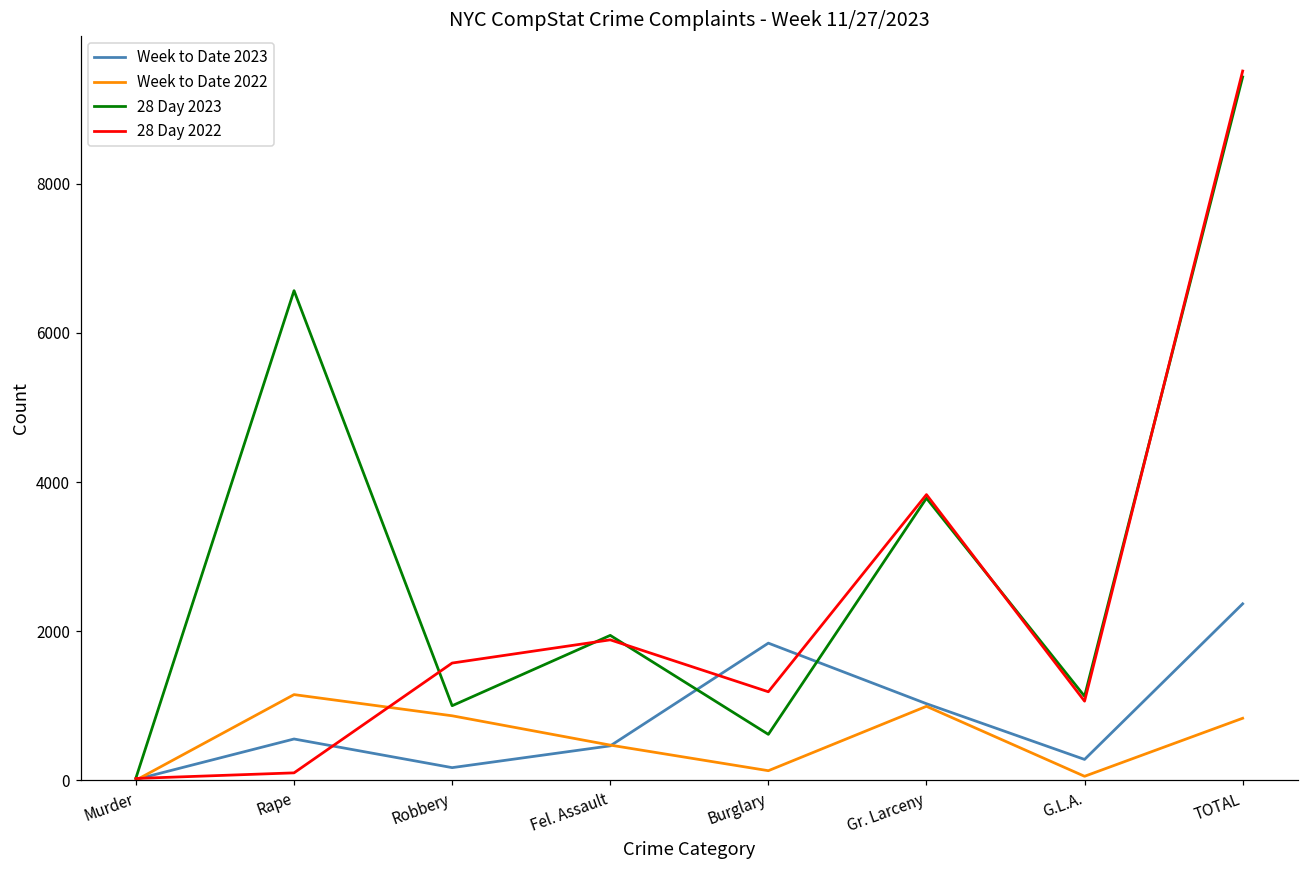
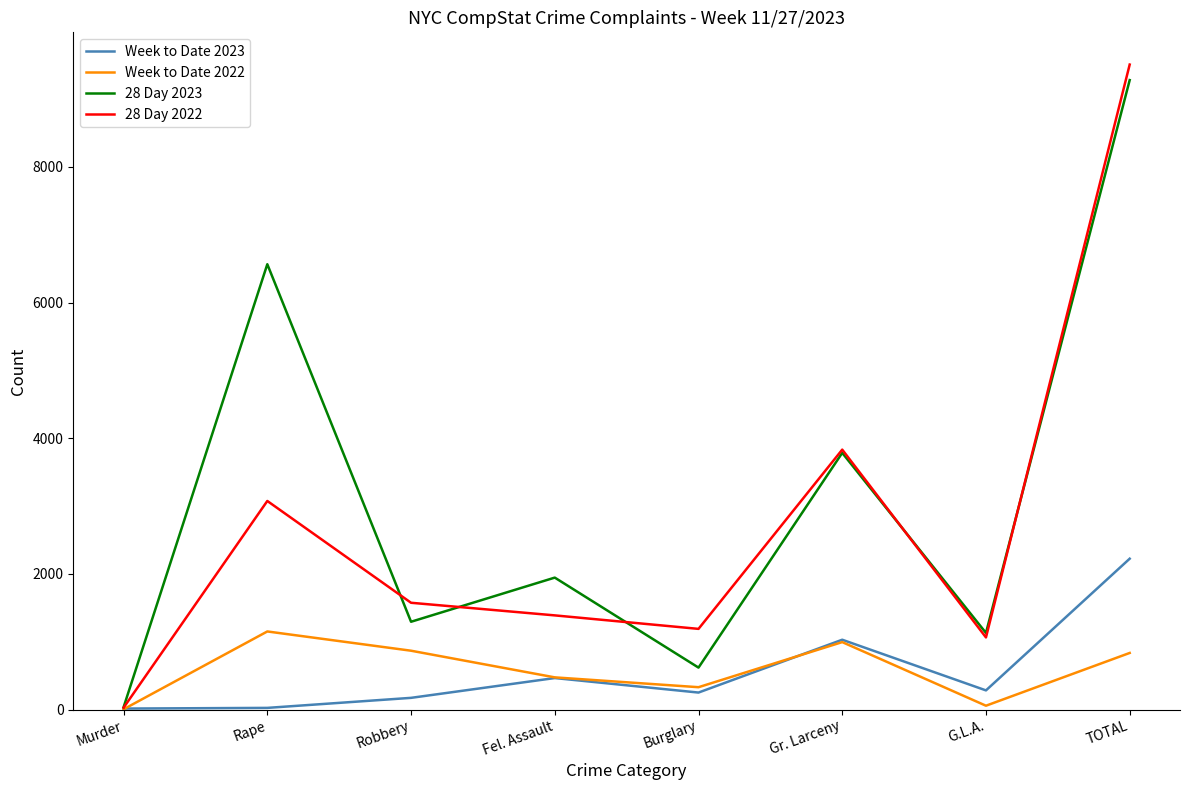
Week to Date 2023, Rape: 600 -> 0
28 Day 2022, Rape: 100 -> 3100
28 Day 2023, Robbery: 1000 -> 1300
28 Day 2022, Fel. Assault: 1900 -> 1400
Week to Date 2023, Burglary: 1800 -> 300
Week to Date 2022, Burglary: 100 -> 300
Week to Date 2023, TOTAL: 2400 -> 2200
28 Day 2023, TOTAL: 9400 -> 9300
